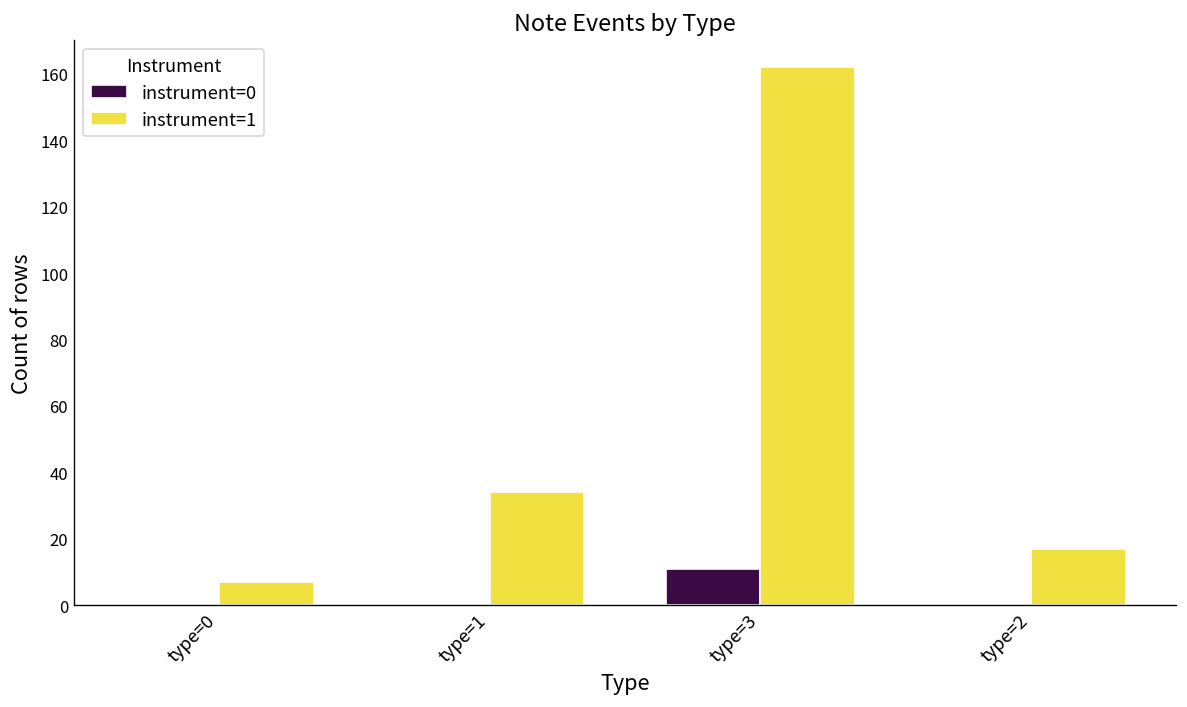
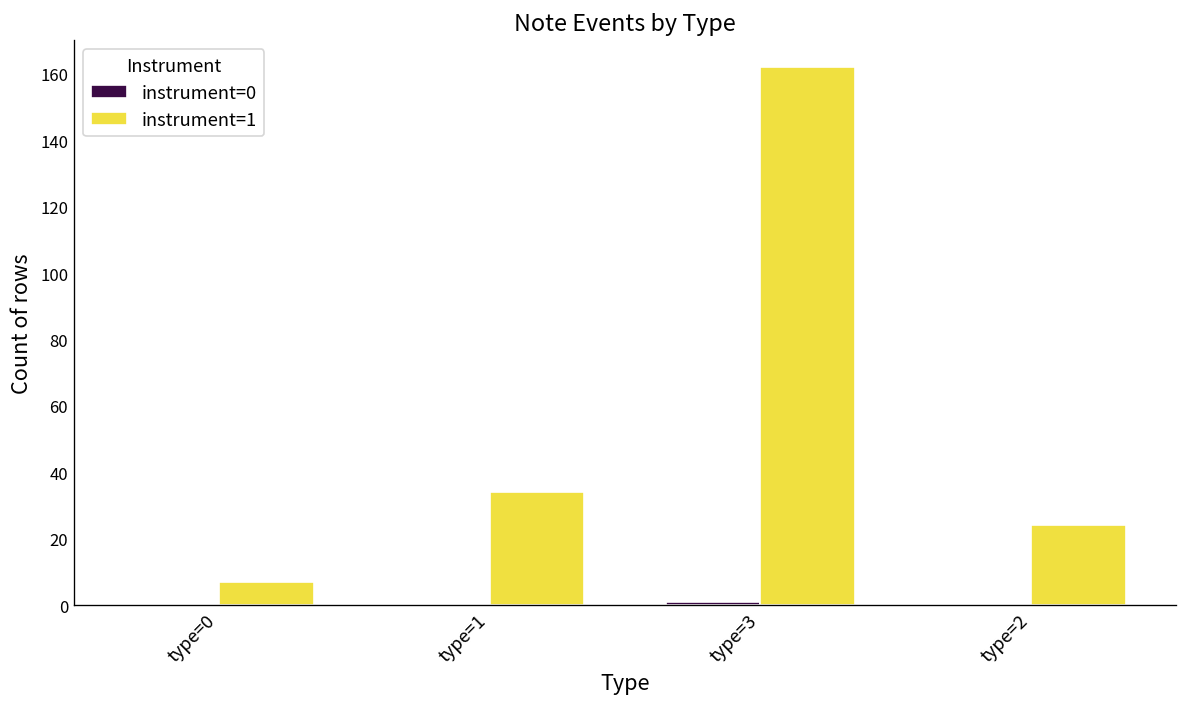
instrument=0, type=3: 11 -> 1
instrument=1, type=2: 17 -> 24
